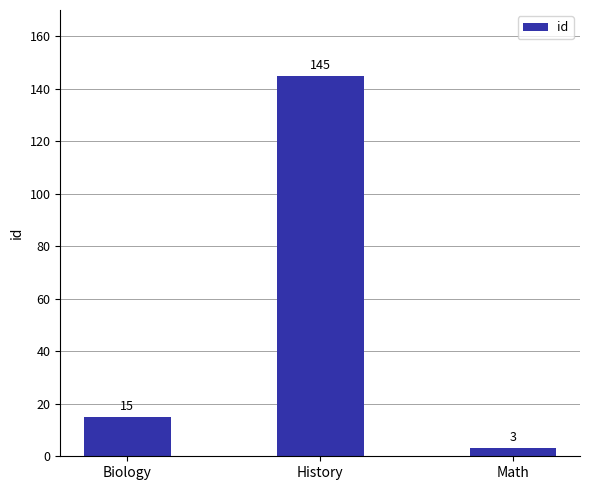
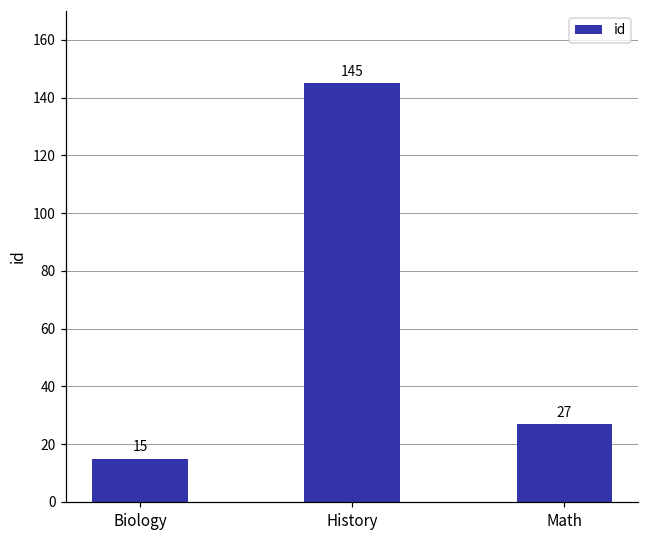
Math: 3 -> 27
